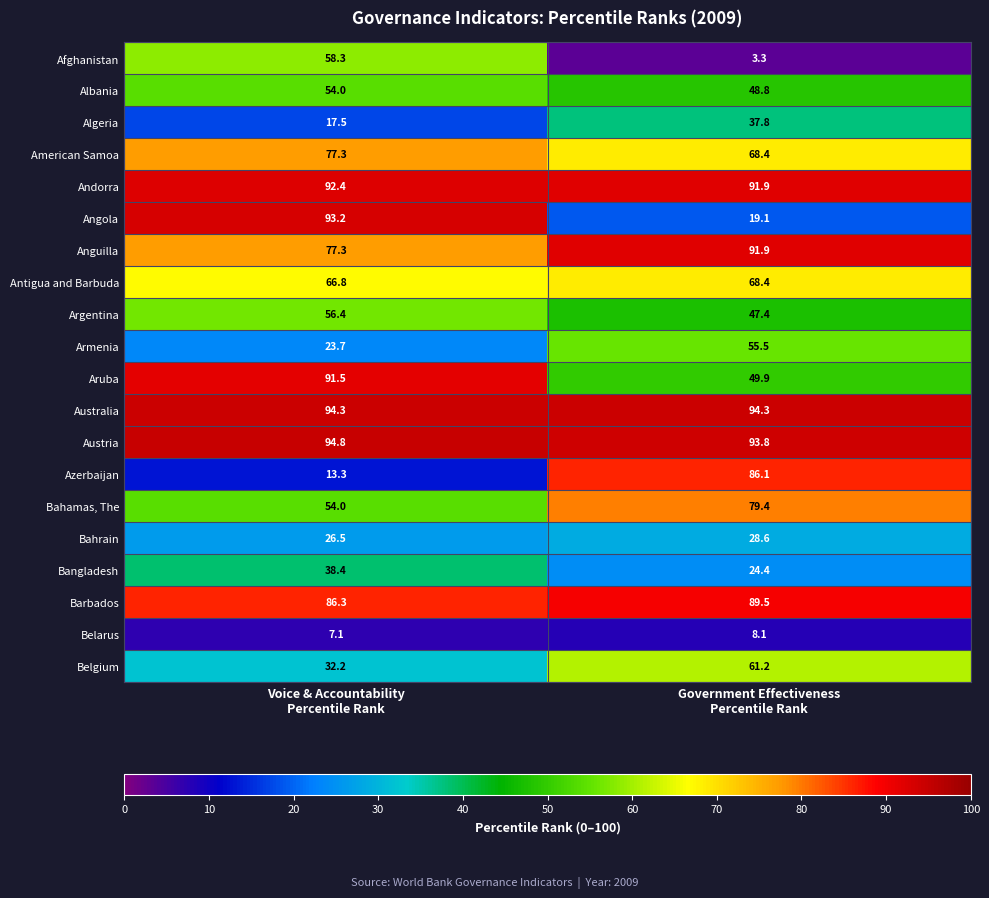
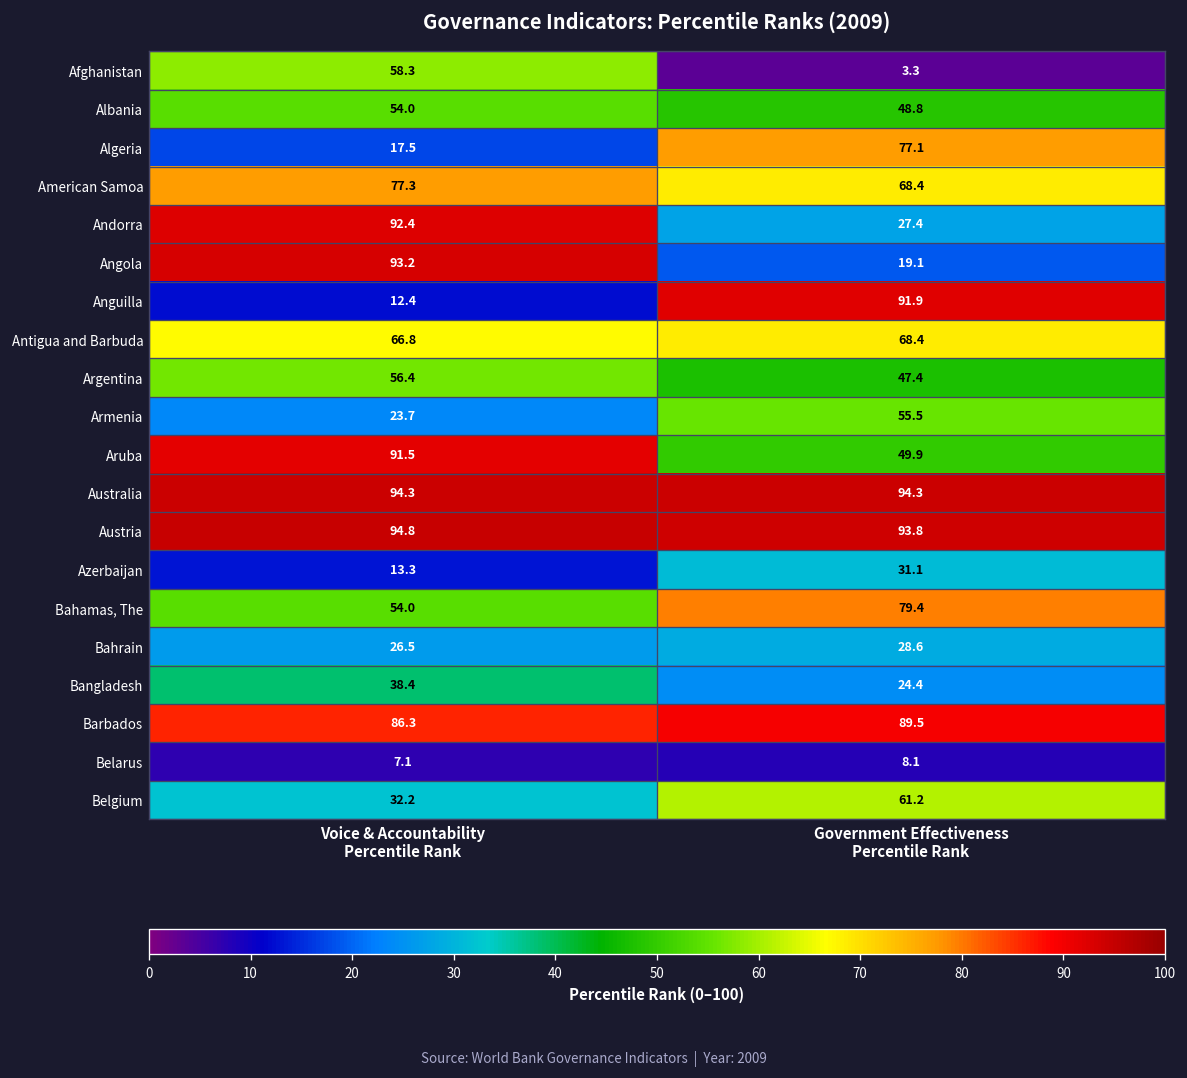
Algeria, Government Effectiveness Percentile Rank: 37.8 -> 77.1
Andorra, Government Effectiveness Percentile Rank: 91.9 -> 27.4
Anguilla, Voice & Accountability Percentile Rank: 77.3 -> 12.4
Azerbaijan, Government Effectiveness Percentile Rank: 86.1 -> 31.1
